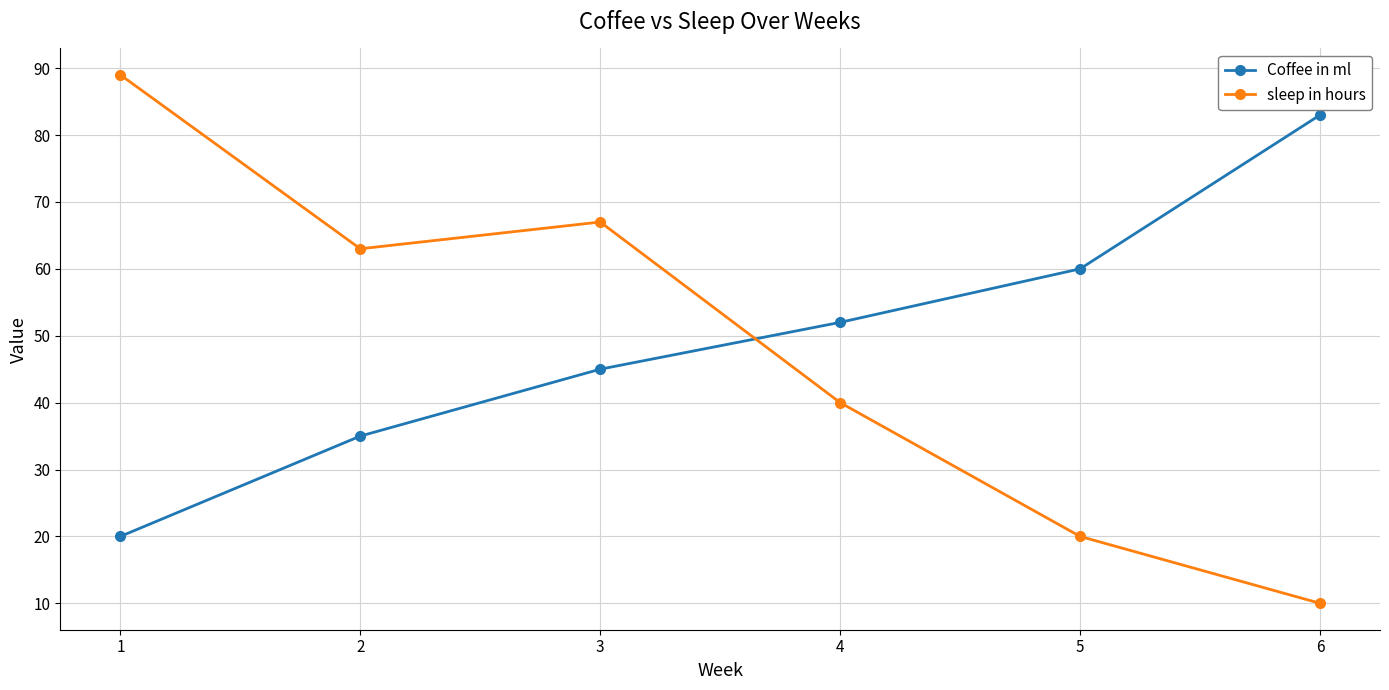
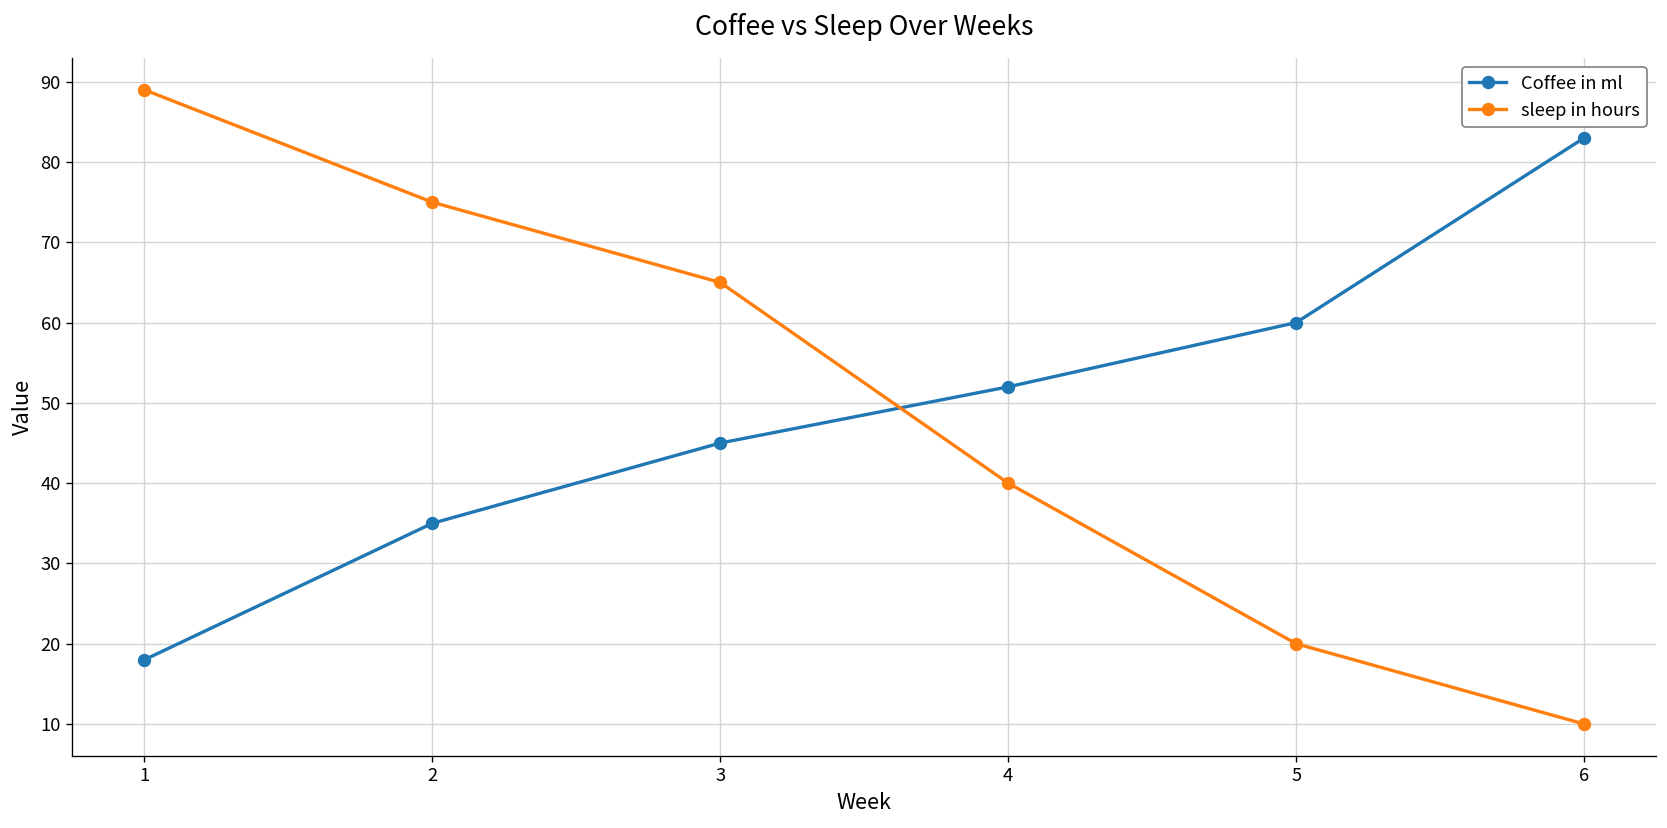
Coffee in ml, 1: 20 -> 18
sleep in hours, 2: 63 -> 75
sleep in hours, 3: 67 -> 65
